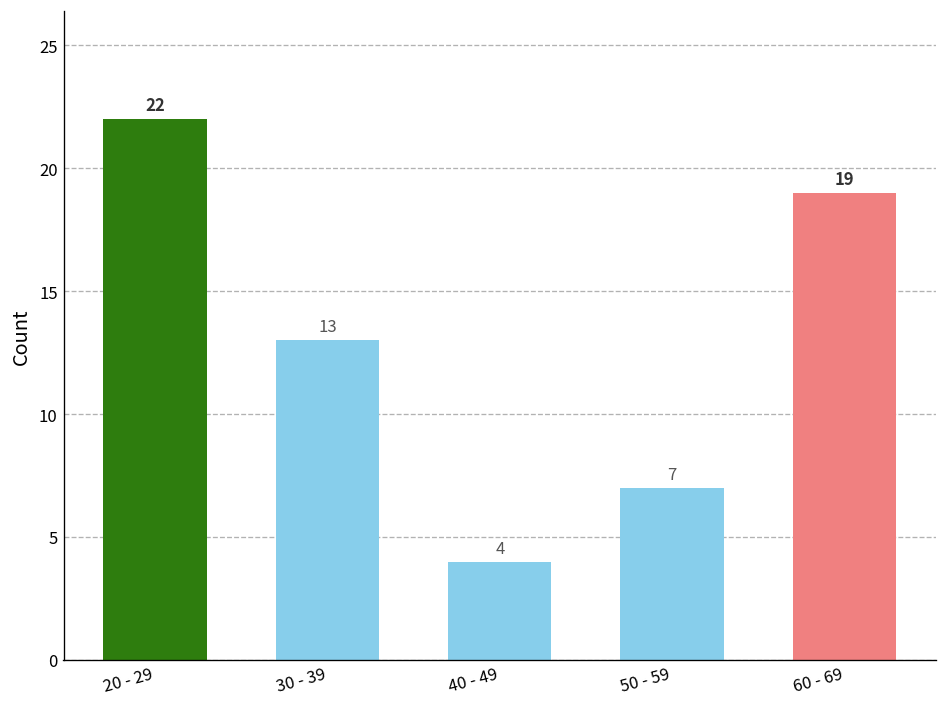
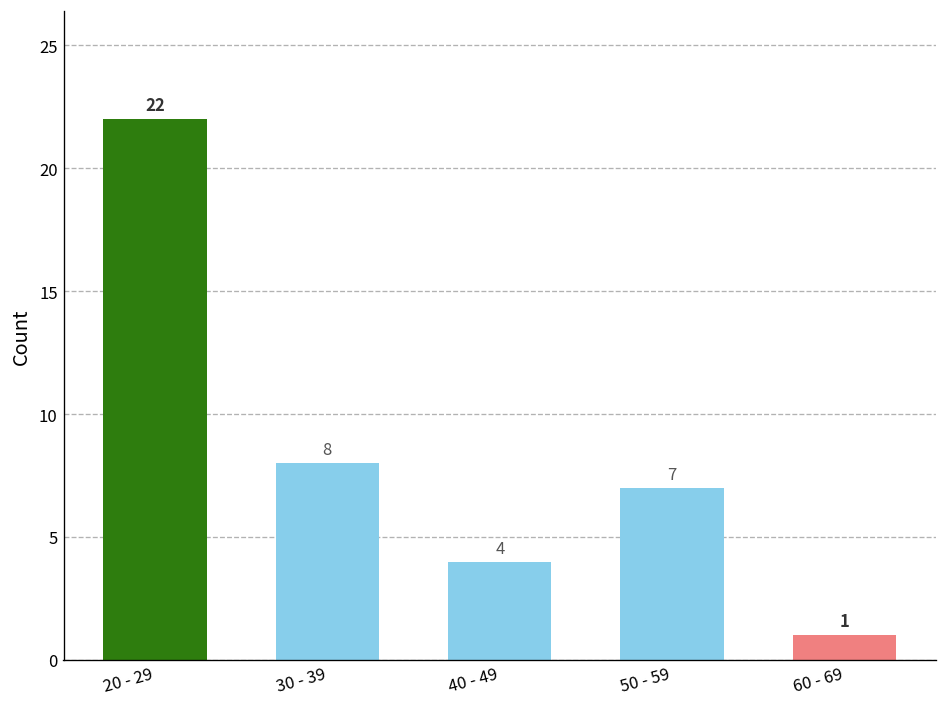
30 - 39: 13 -> 8
60 - 69: 19 -> 1
